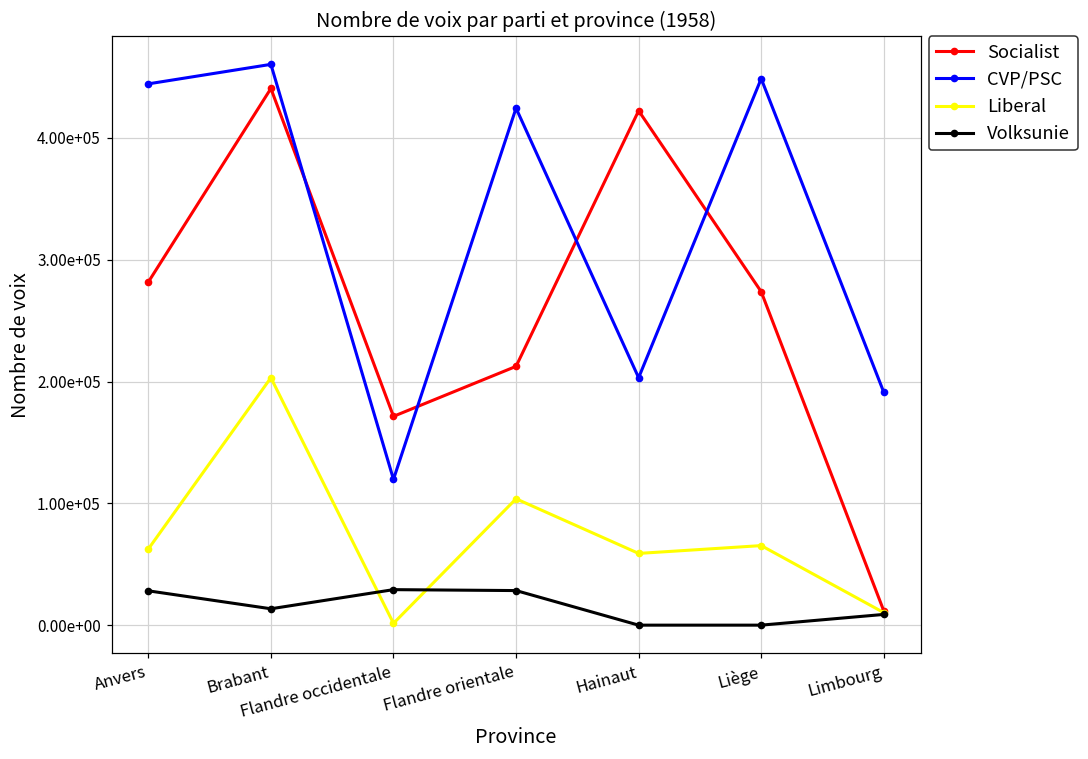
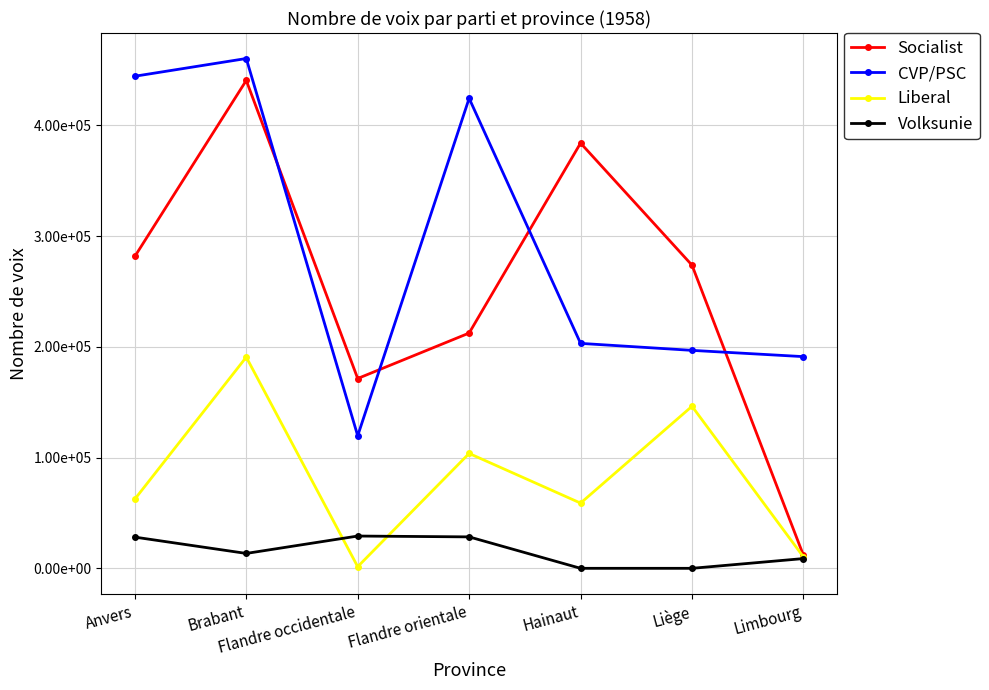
Liberal, Brabant: 203000 -> 191000
Socialist, Hainaut: 422000 -> 384000
CVP/PSC, Liège: 449000 -> 197000
Liberal, Liège: 65000 -> 146000
